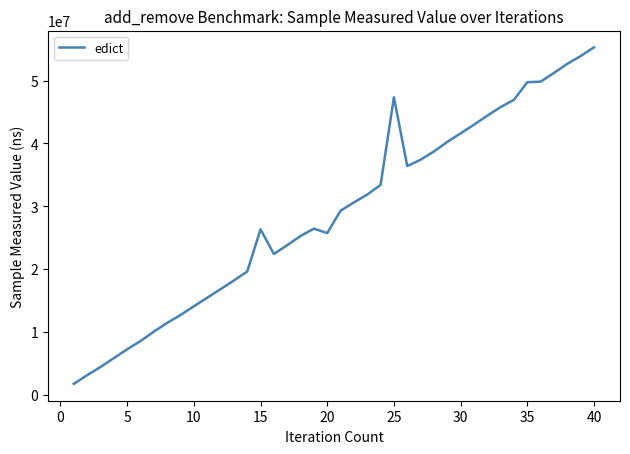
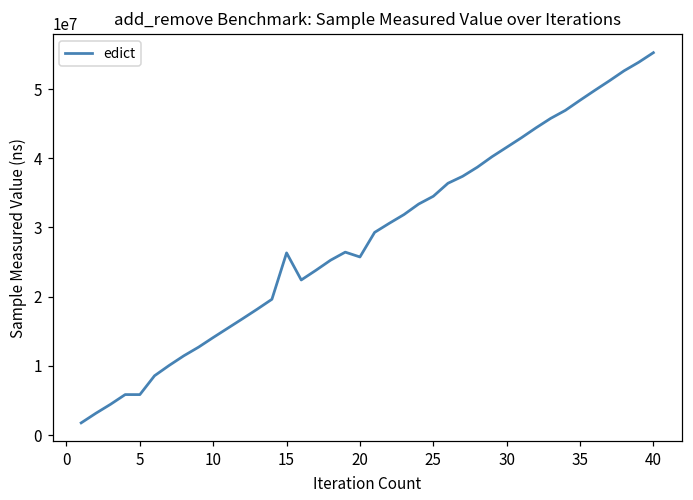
5: 7000000 -> 6000000
25: 47000000 -> 35000000
35: 50000000 -> 48000000
